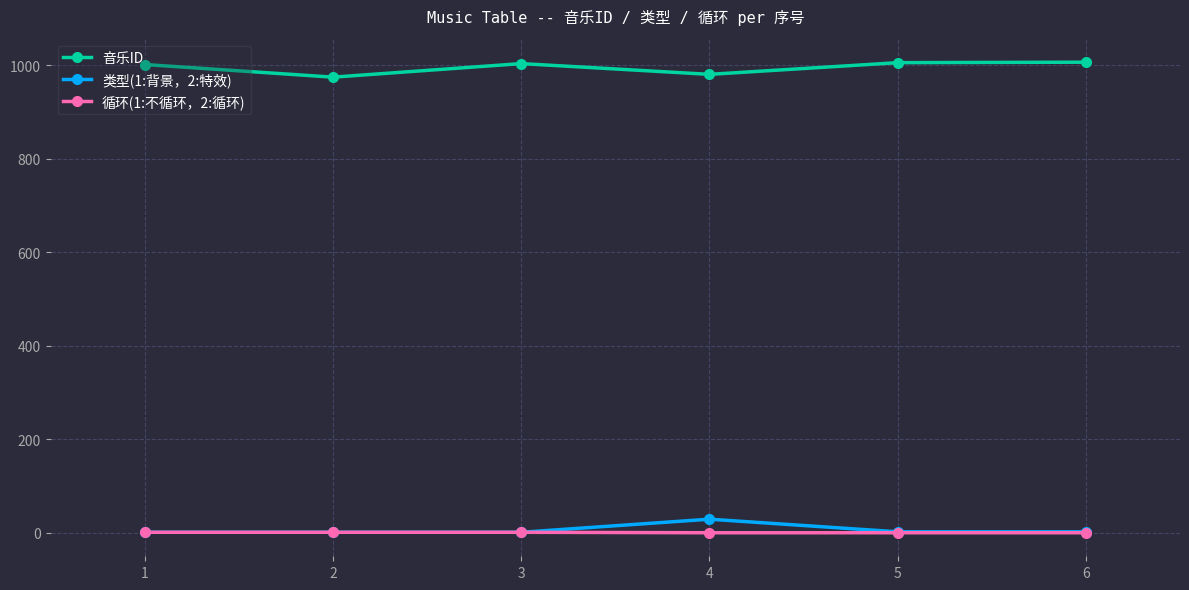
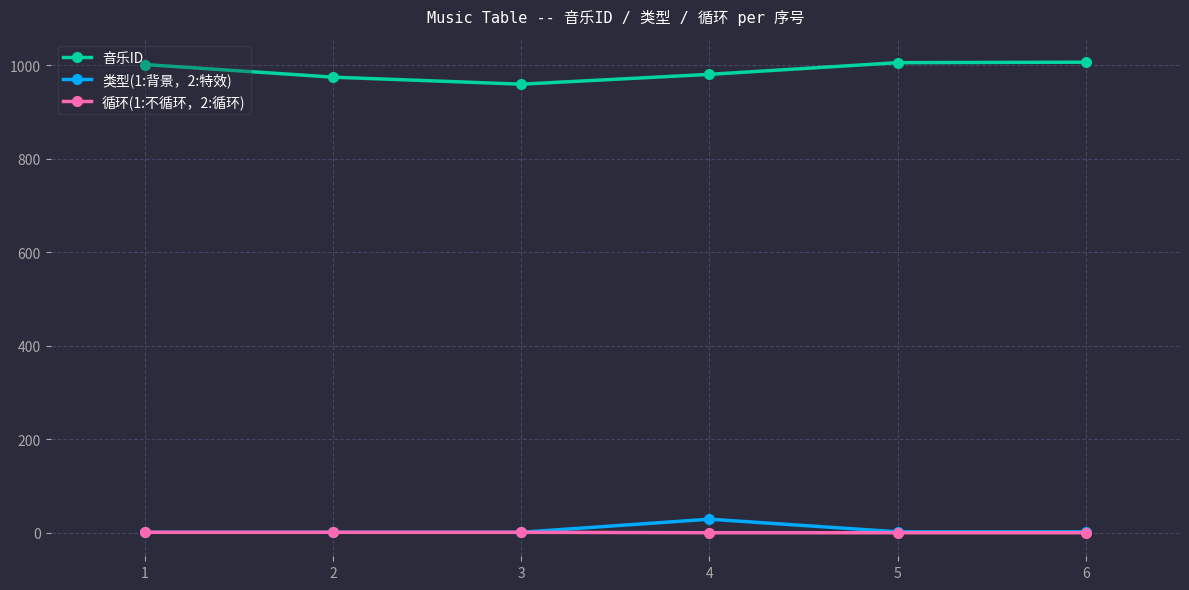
音乐ID, 3: 1000 -> 960
